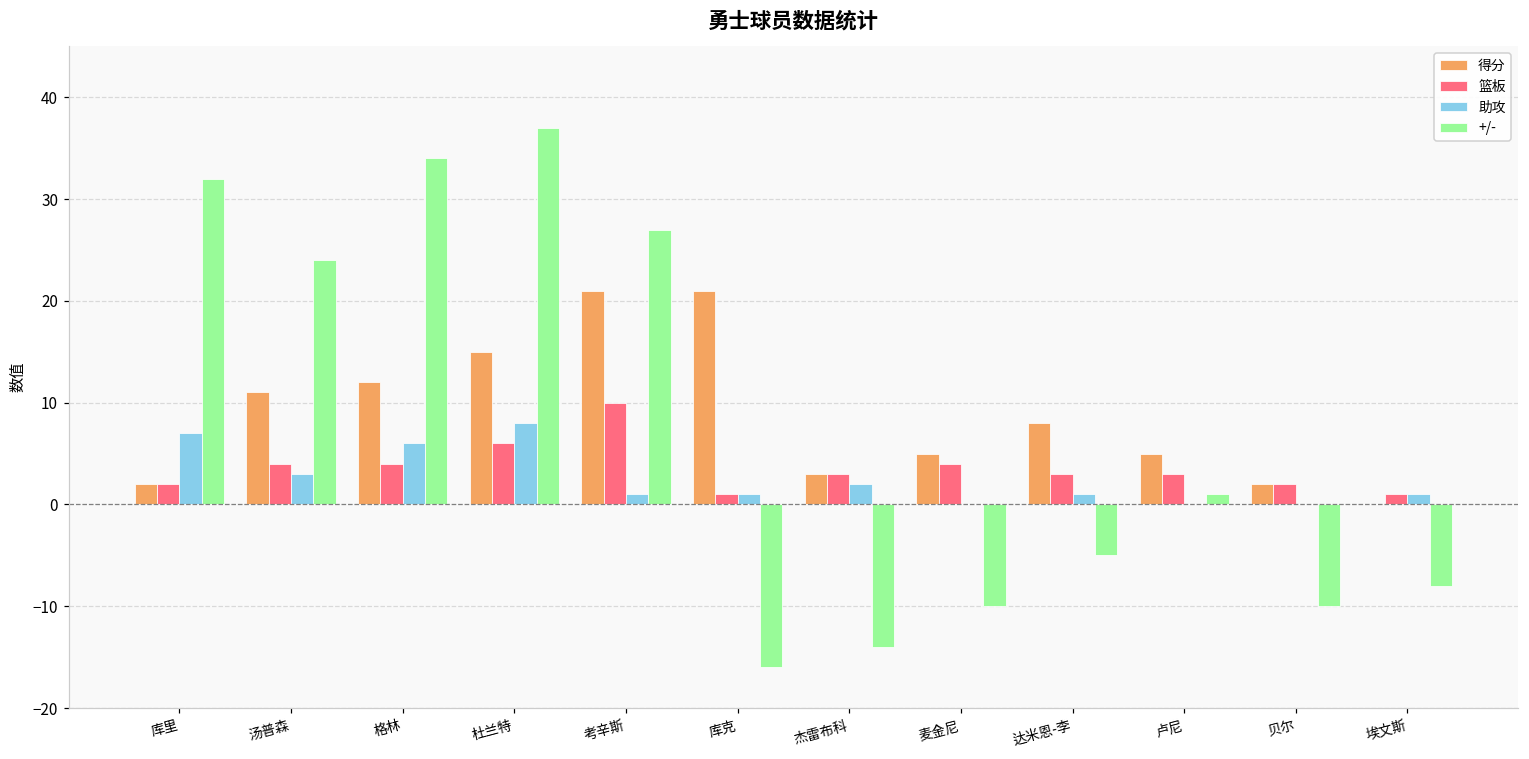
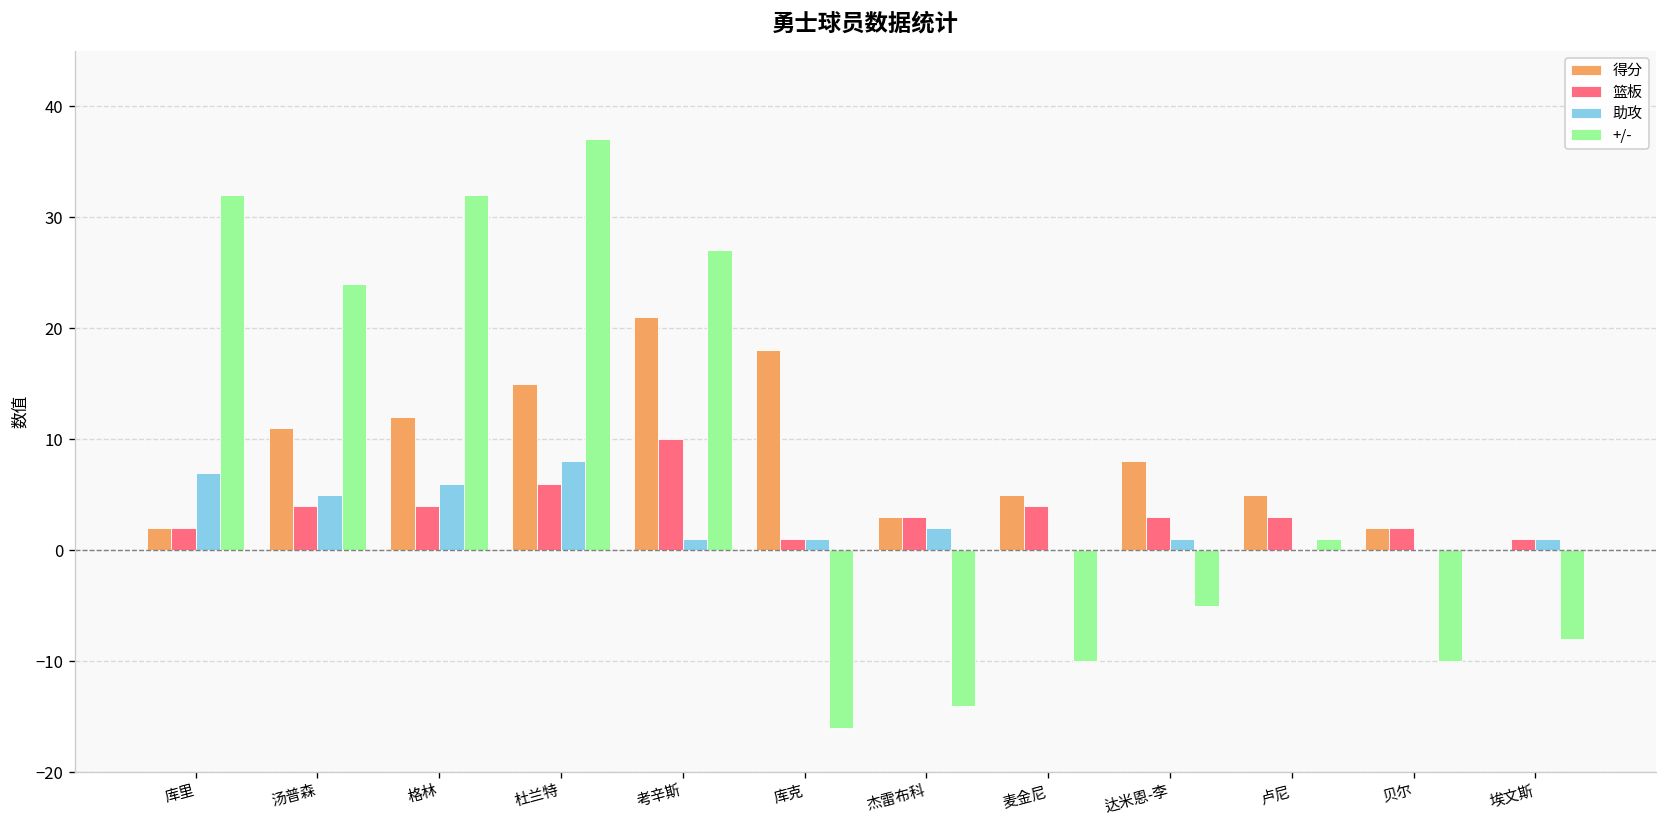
助攻, 汤普森: 3 -> 5
+/-, 格林: 34 -> 32
得分, 库克: 21 -> 18
